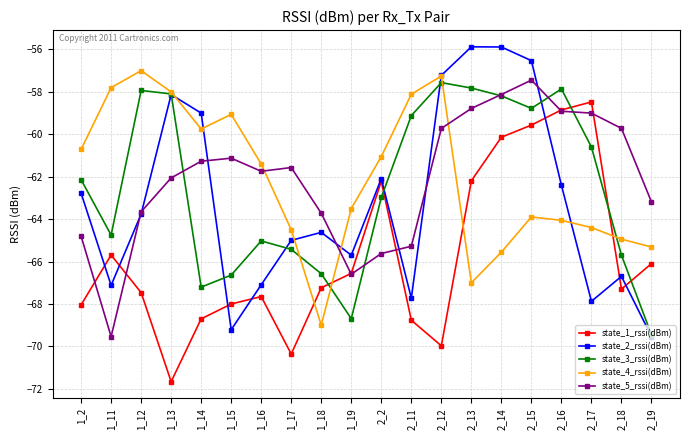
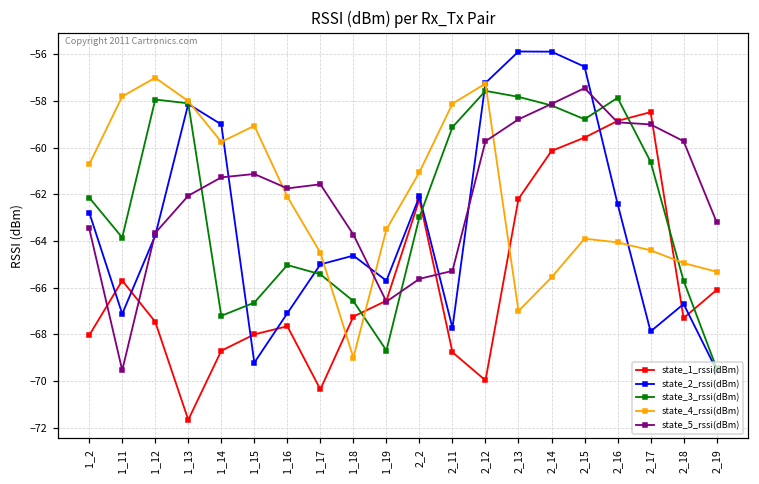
state_5_rssi(dBm), 1_2: -64.8 -> -63.5
state_3_rssi(dBm), 1_11: -64.8 -> -63.9
state_4_rssi(dBm), 1_16: -61.4 -> -62.1
